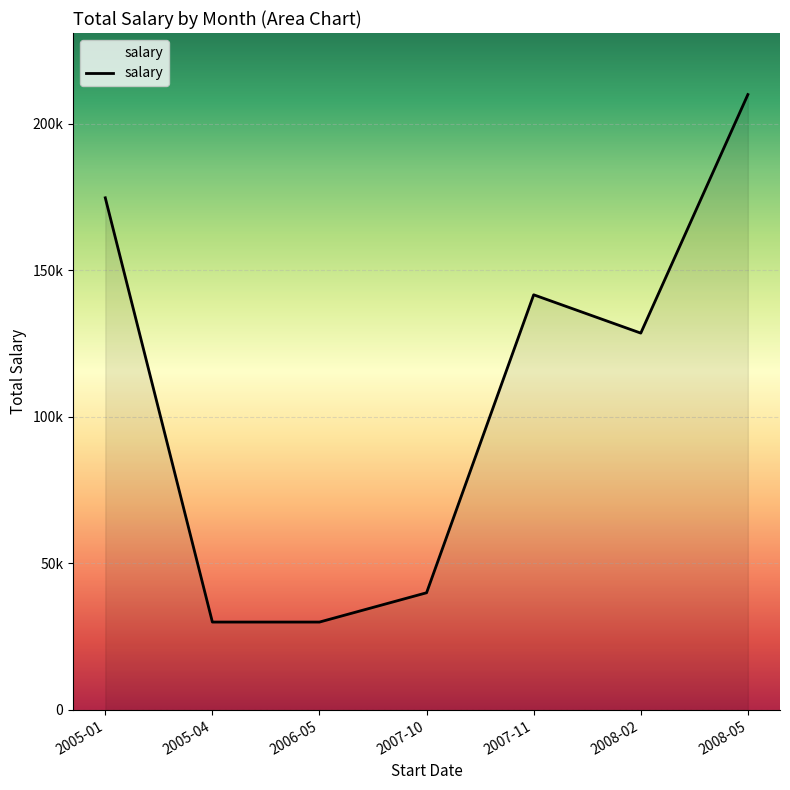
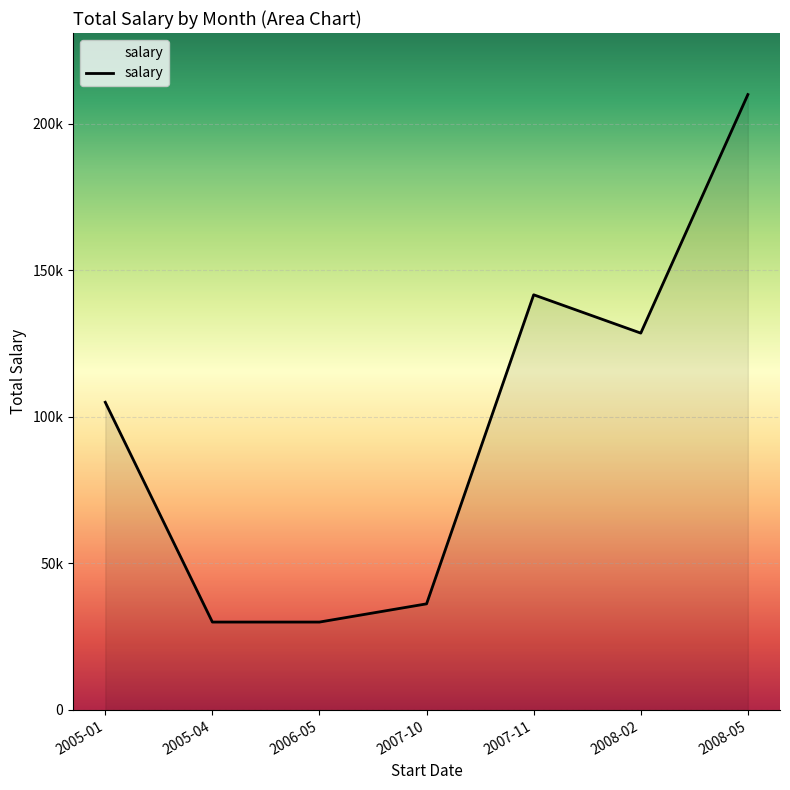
2005-01: 175000 -> 105000
2007-10: 40000 -> 36000
